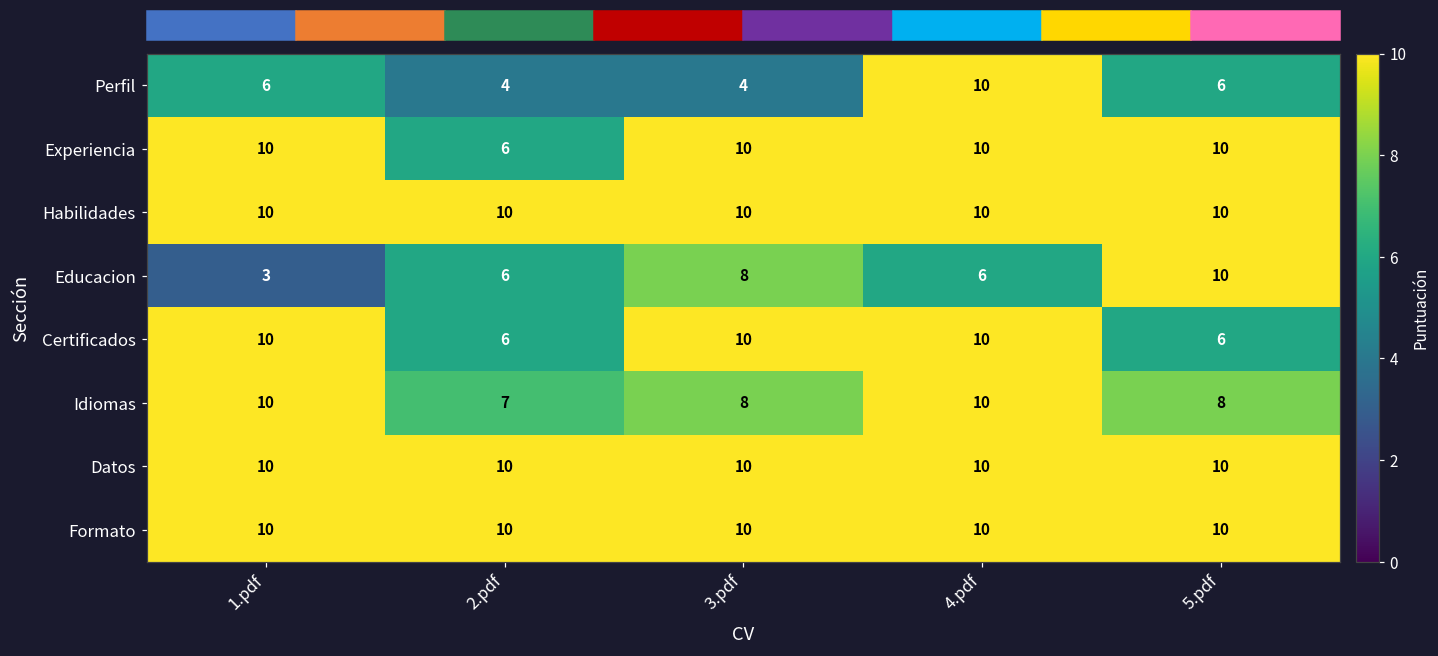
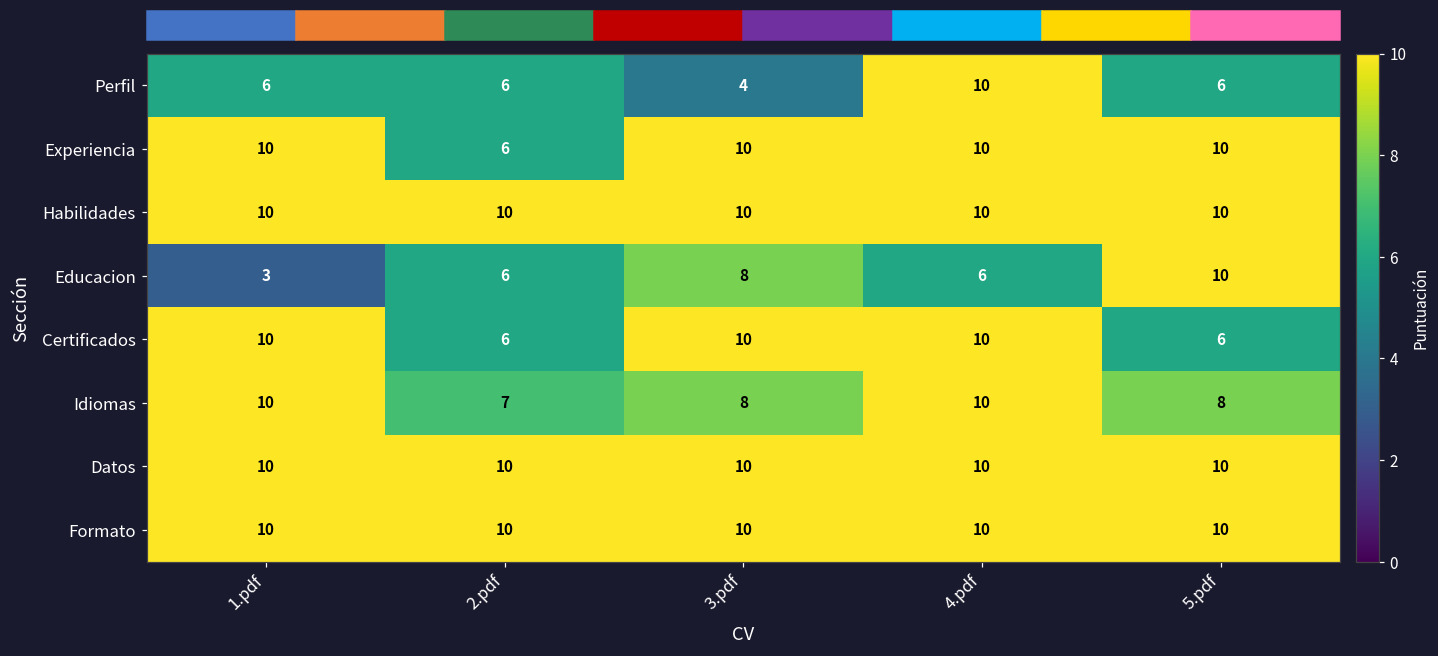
Perfil, 2.pdf: 4 -> 6
